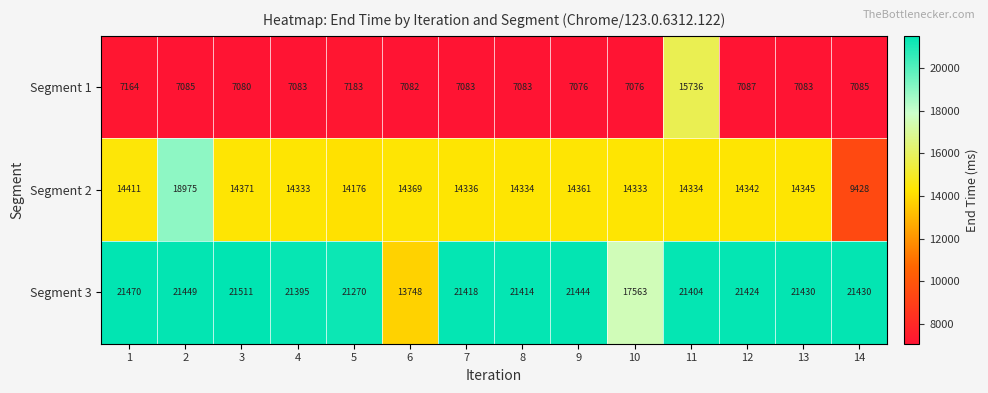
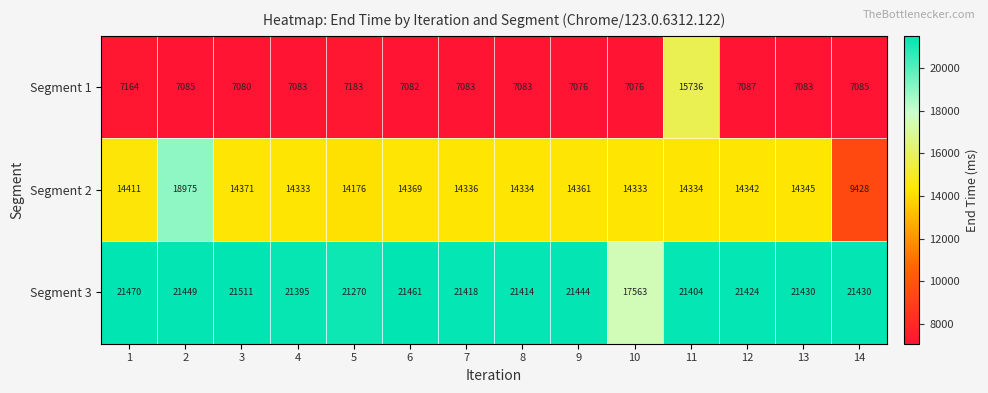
Segment 3, 6: 13748 -> 21461
